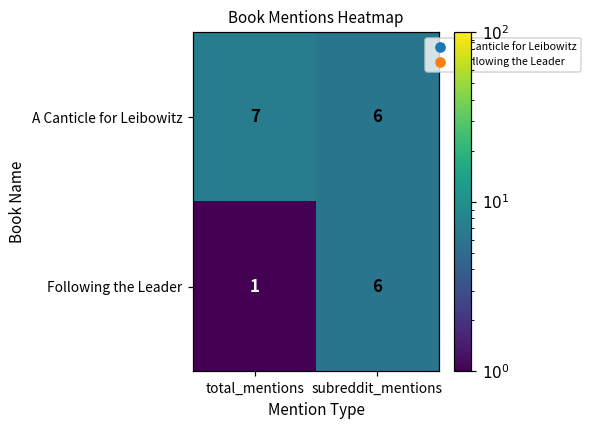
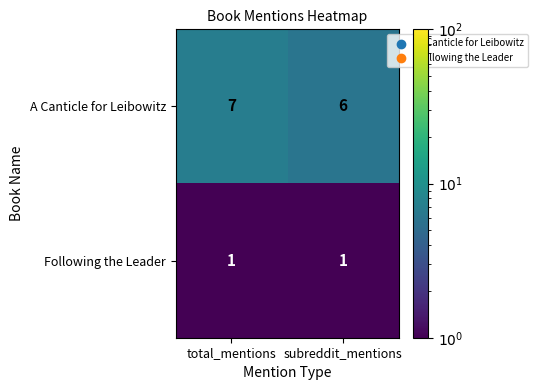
Following the Leader, subreddit_mentions: 6 -> 1
